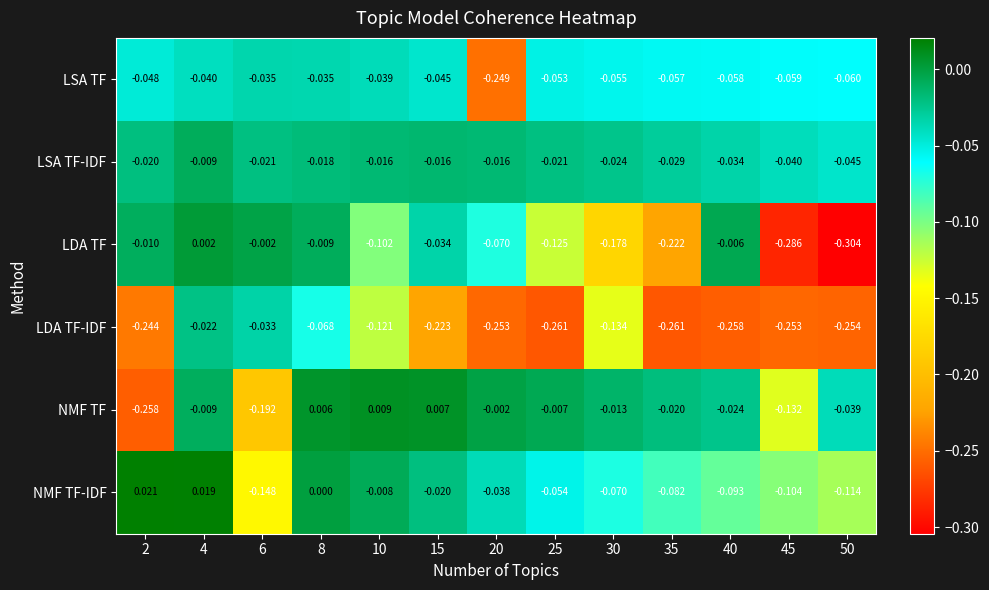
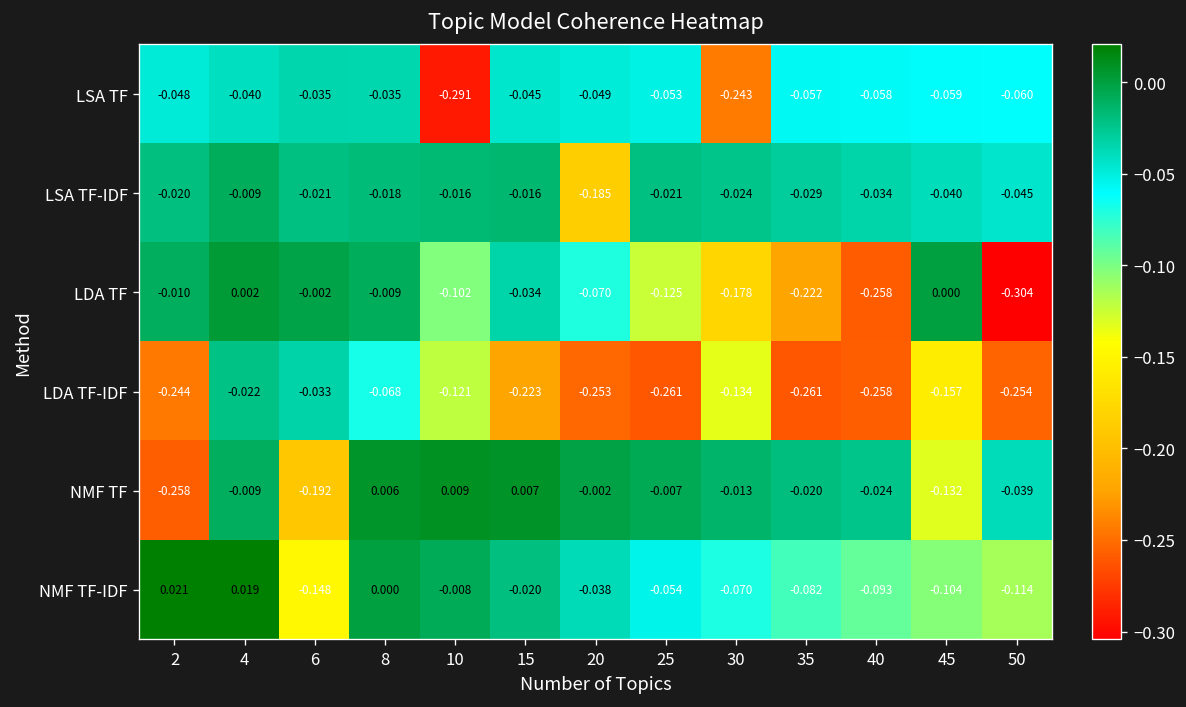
LSA TF, 10: -0.039 -> -0.291
LSA TF, 20: -0.249 -> -0.049
LSA TF, 30: -0.055 -> -0.243
LSA TF-IDF, 20: -0.016 -> -0.185
LDA TF, 40: -0.006 -> -0.258
LDA TF, 45: -0.286 -> 0.000
LDA TF-IDF, 45: -0.253 -> -0.157
